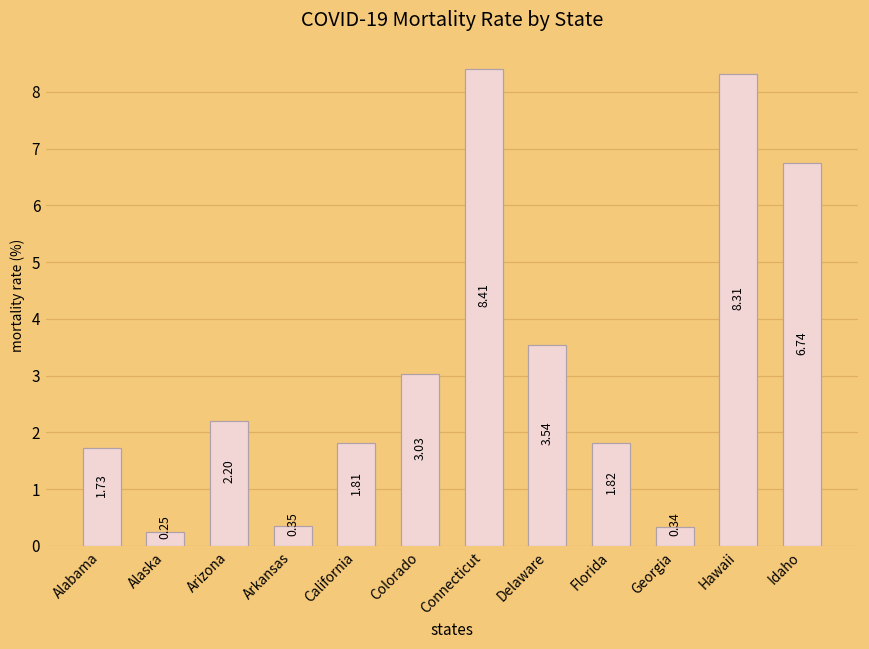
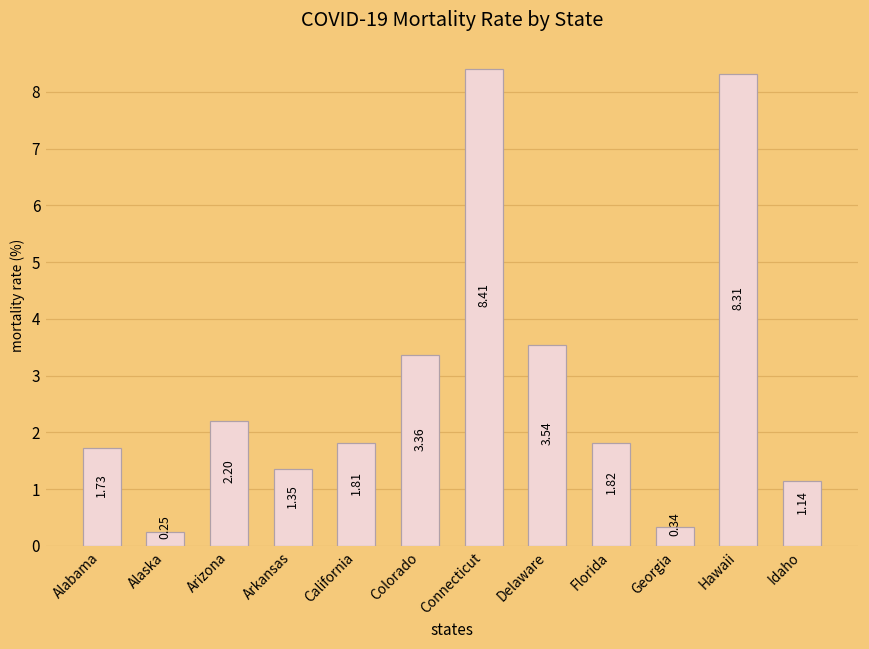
Arkansas: 0.35 -> 1.35
Colorado: 3.03 -> 3.36
Idaho: 6.74 -> 1.14
